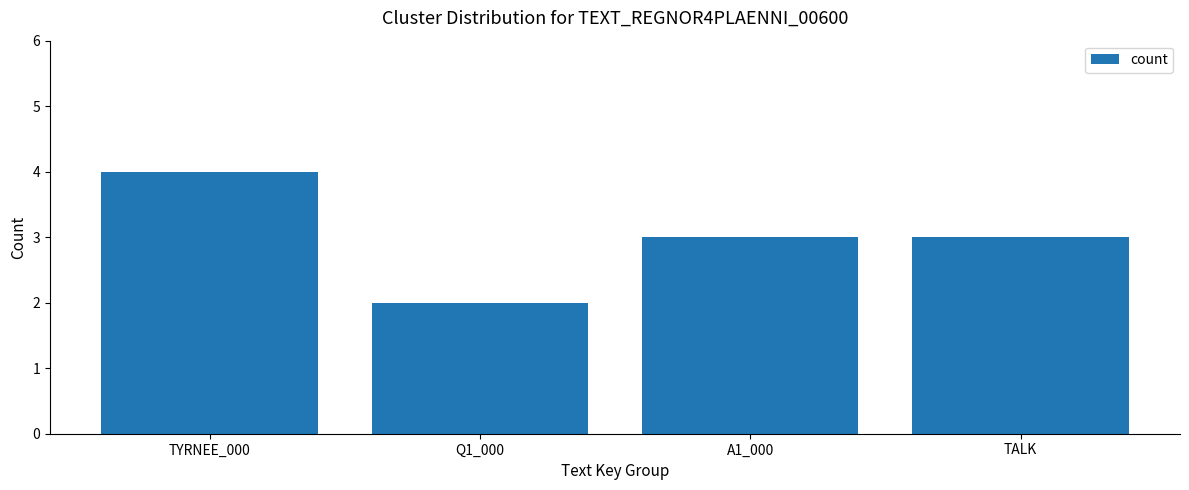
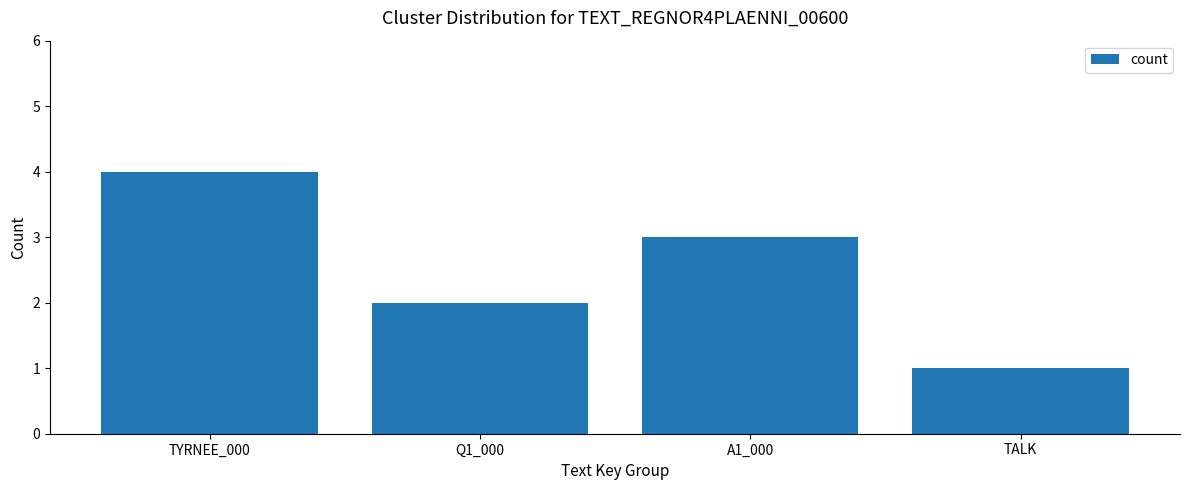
TALK: 3 -> 1
